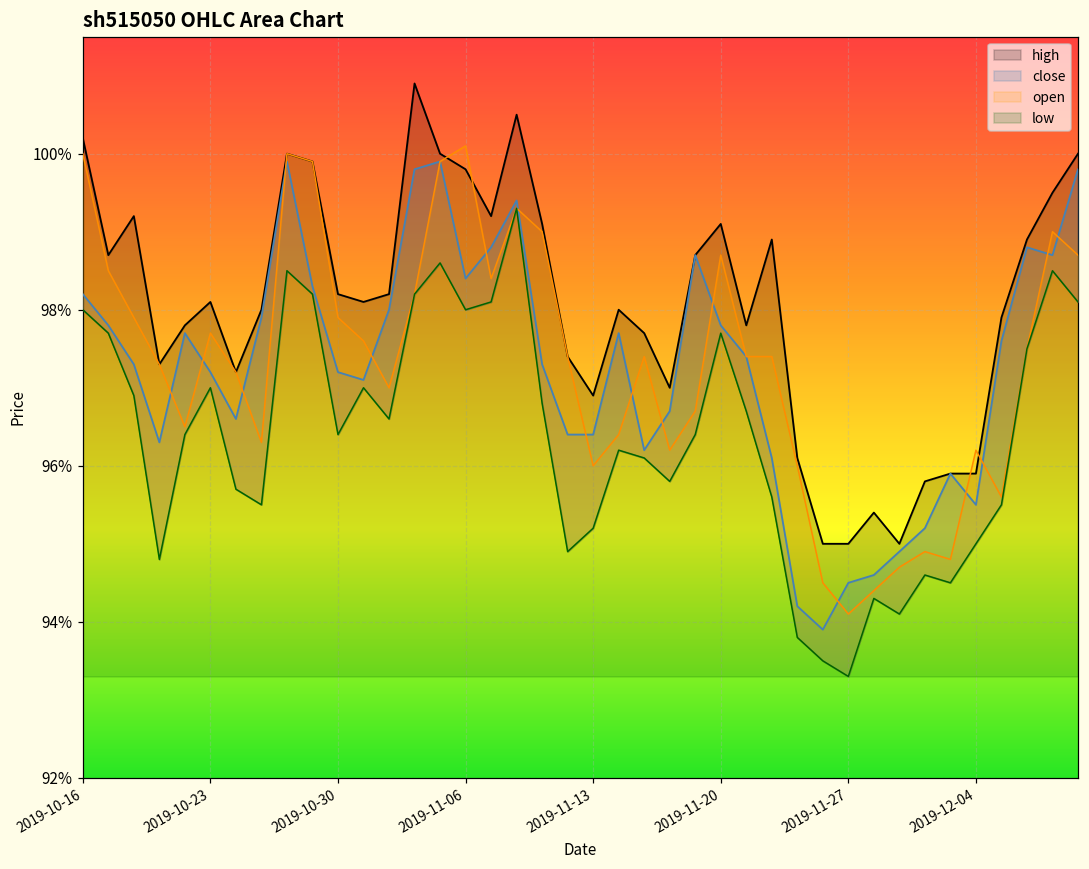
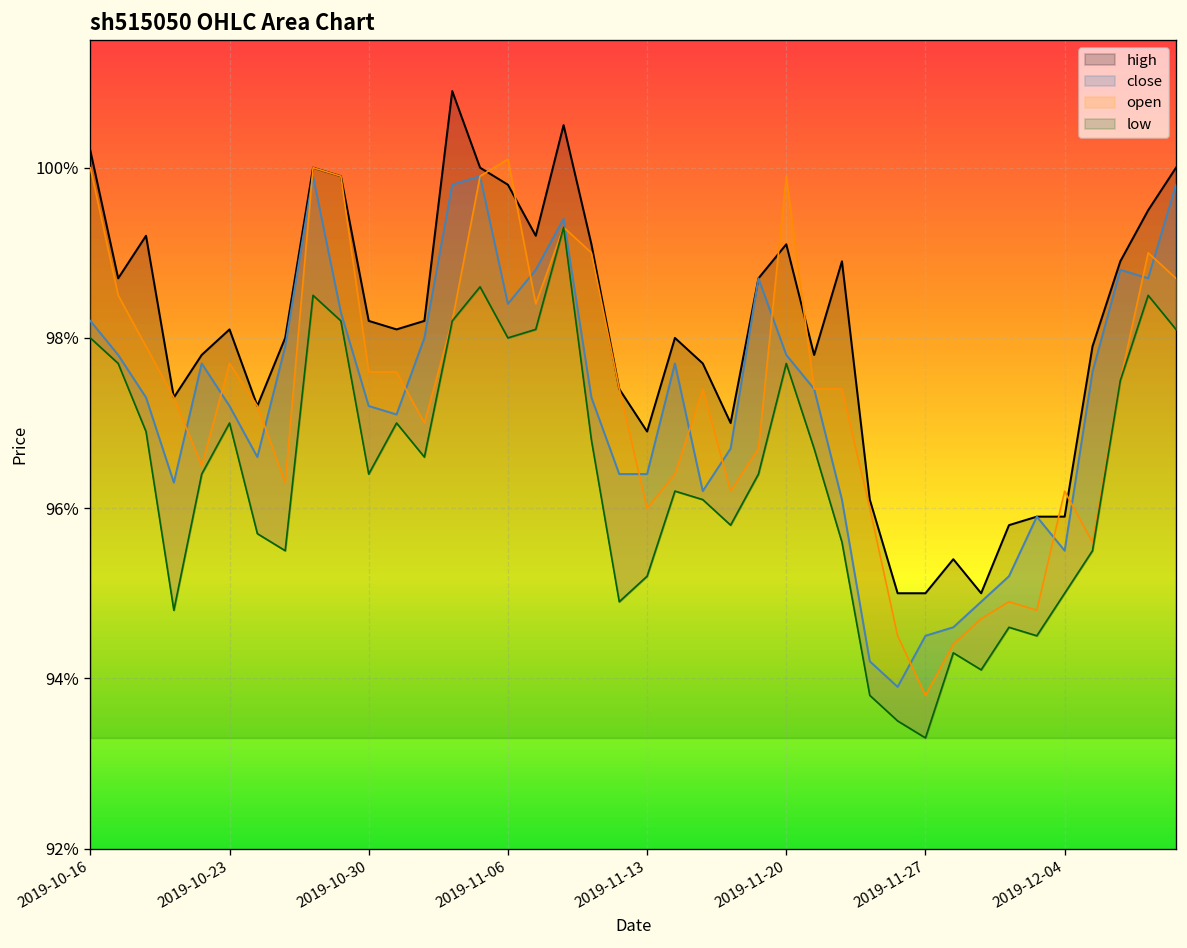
open, 2019-10-30: 97.9% -> 97.6%
open, 2019-11-20: 98.7% -> 99.9%
open, 2019-11-27: 94.1% -> 93.8%
